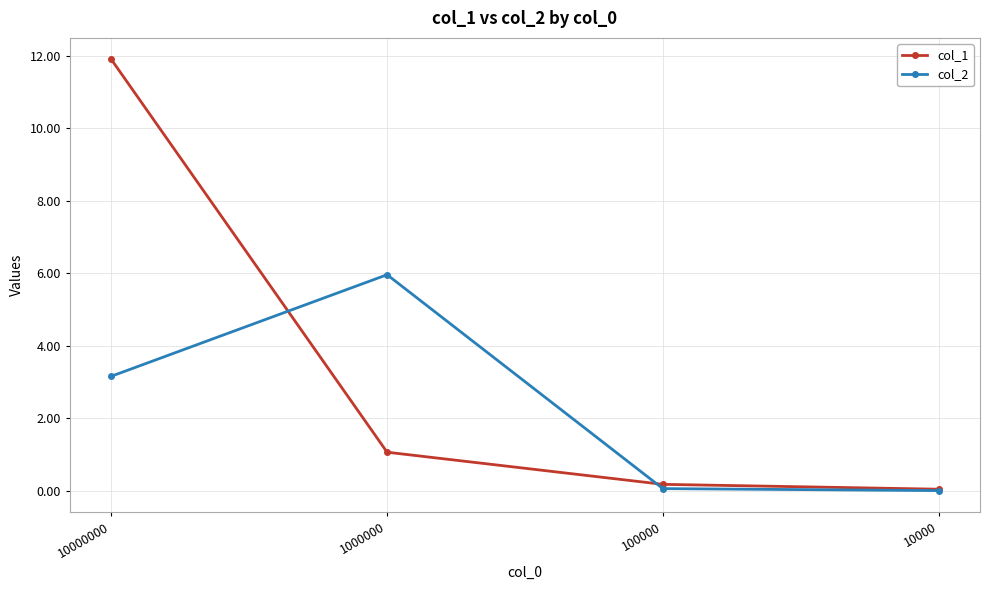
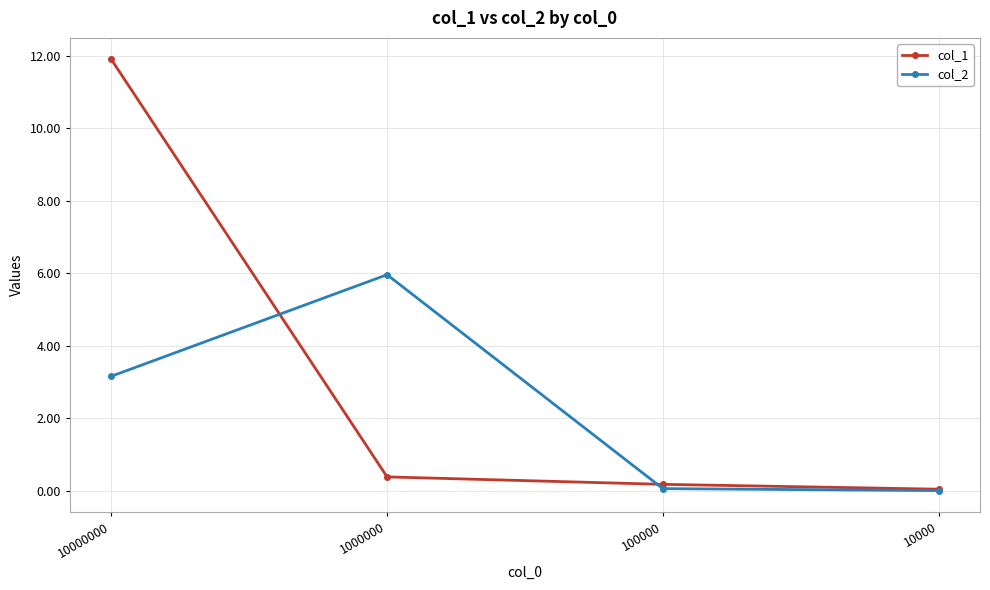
col_1, 1000000: 1.1 -> 0.4
